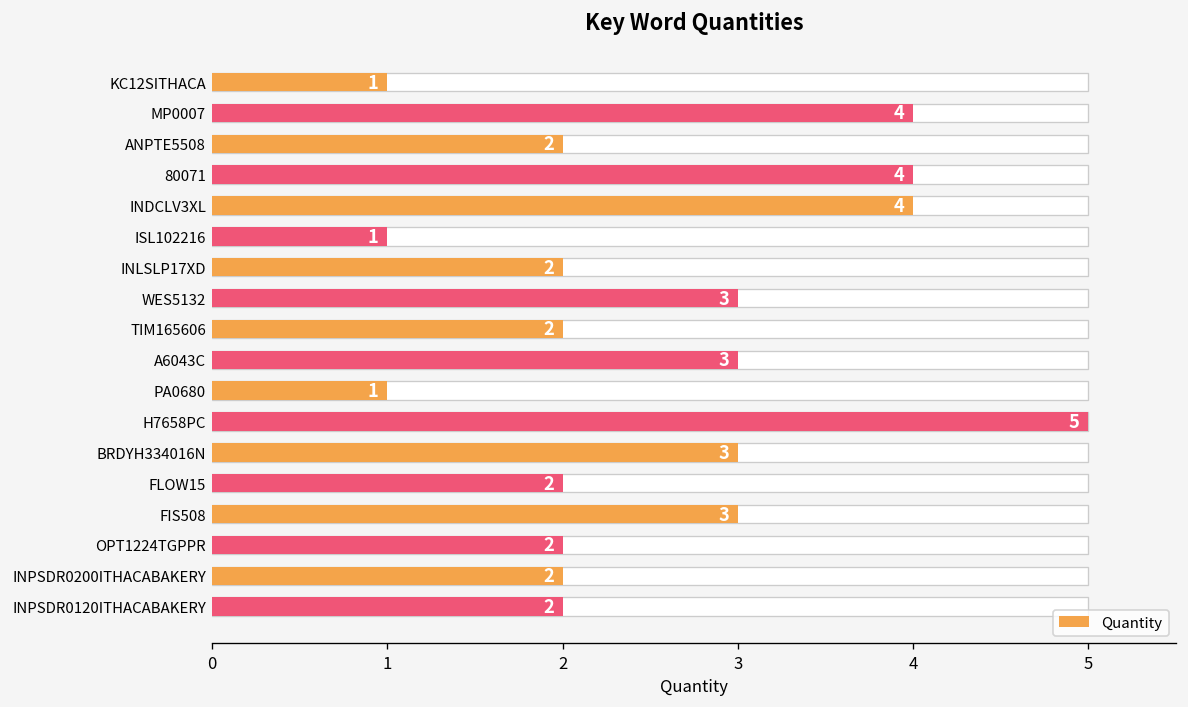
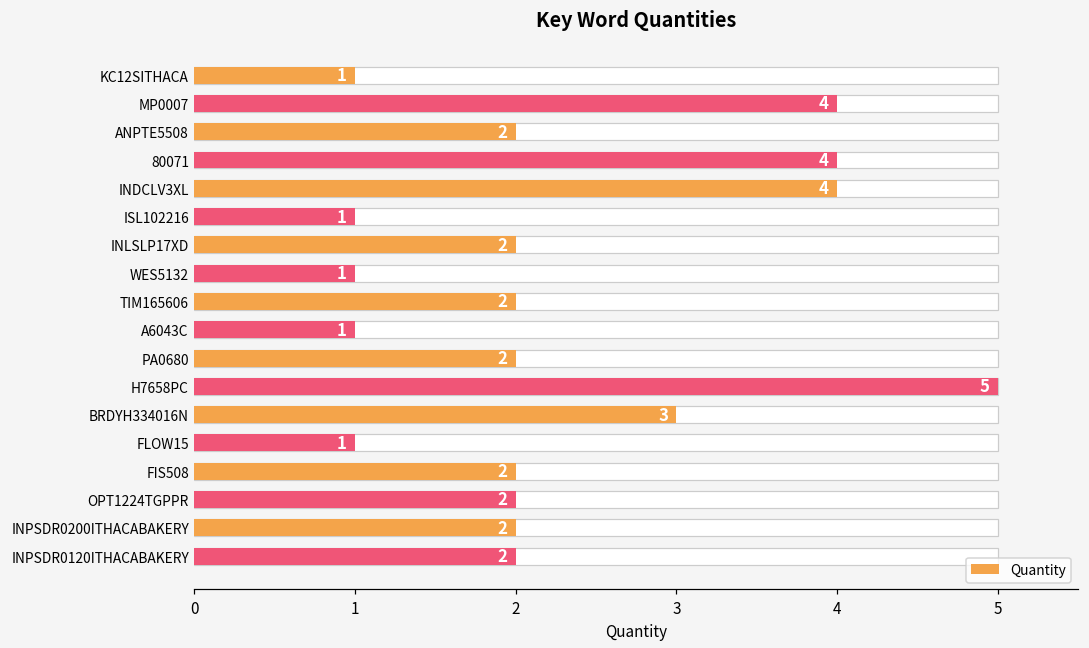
Quantity, WES5132: 3 -> 1
Quantity, A6043C: 3 -> 1
Quantity, PA0680: 1 -> 2
Quantity, FLOW15: 2 -> 1
Quantity, FIS508: 3 -> 2
